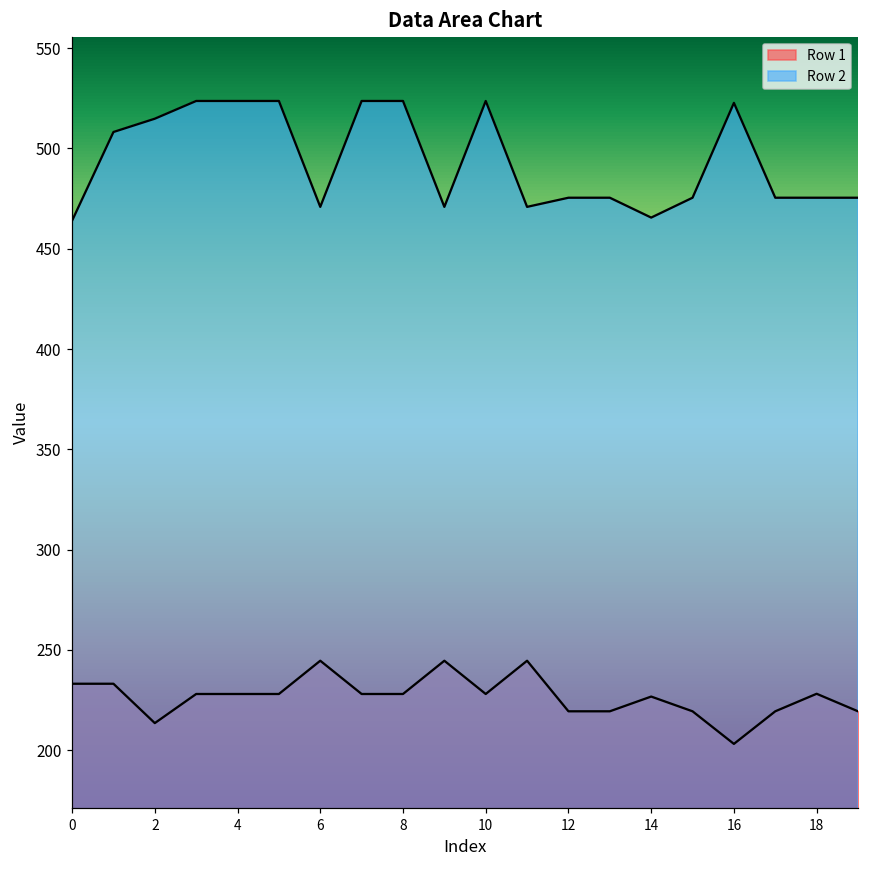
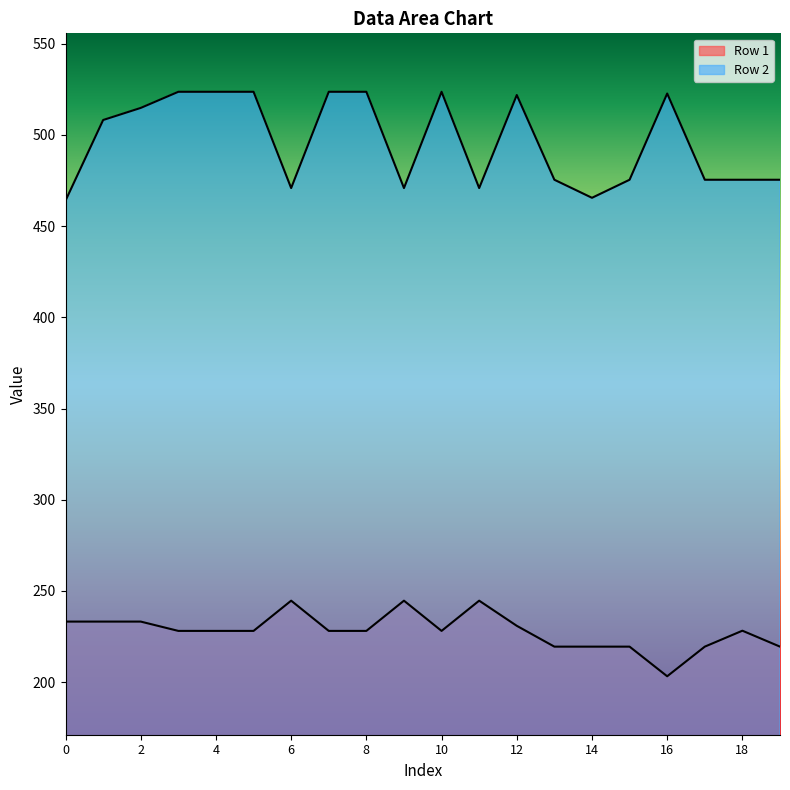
Row 1, 2: 214 -> 233
Row 1, 12: 219 -> 231
Row 2, 12: 475 -> 522
Row 1, 14: 227 -> 219
